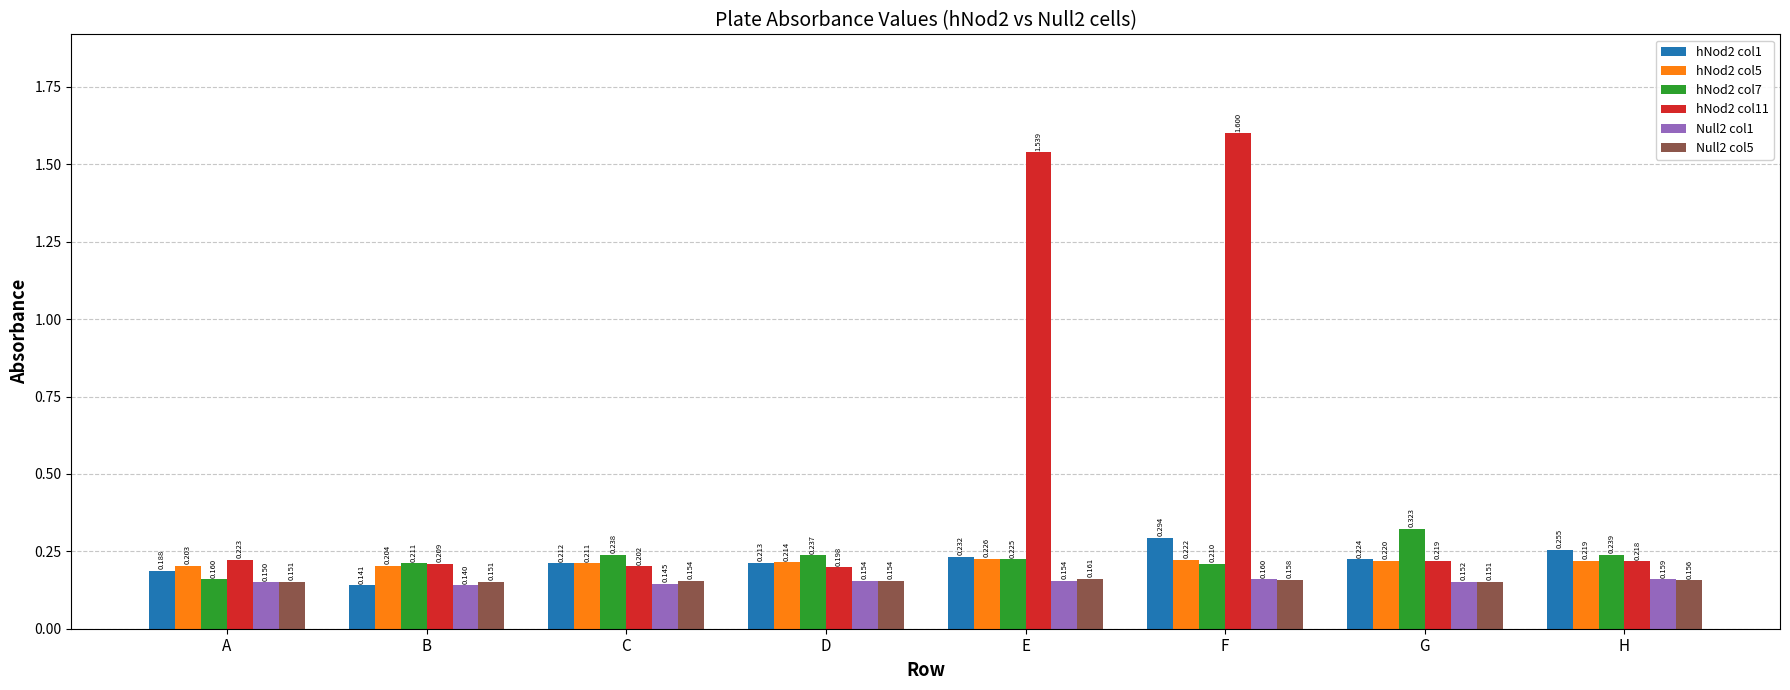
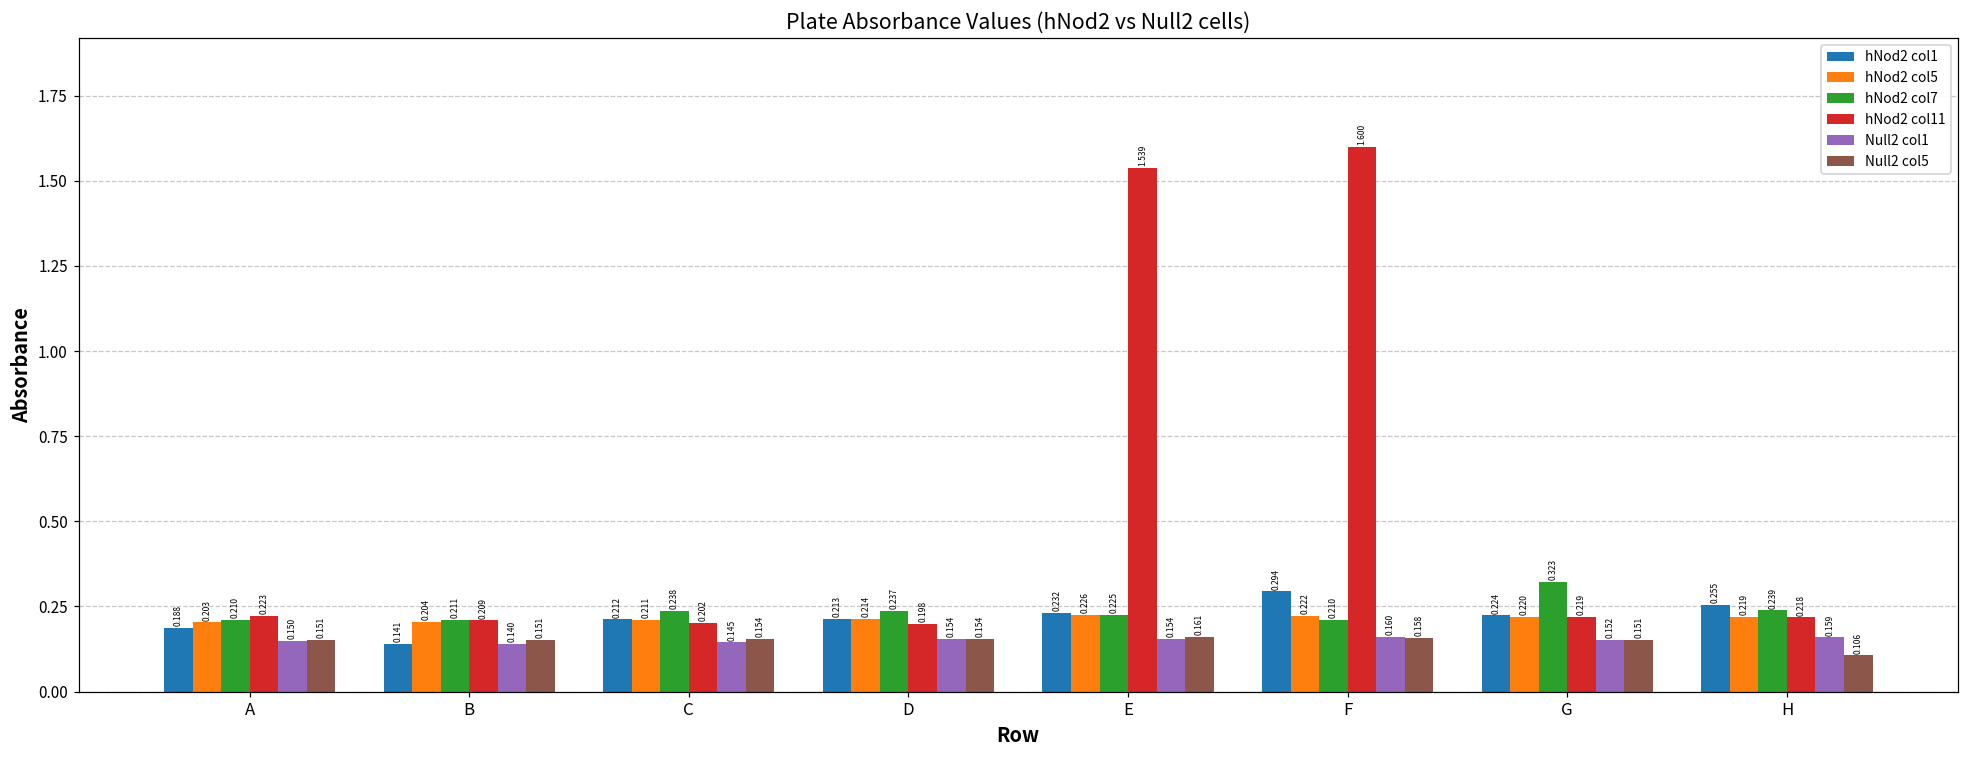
hNod2 col7, A: 0.160 -> 0.210
Null2 col5, H: 0.156 -> 0.106
